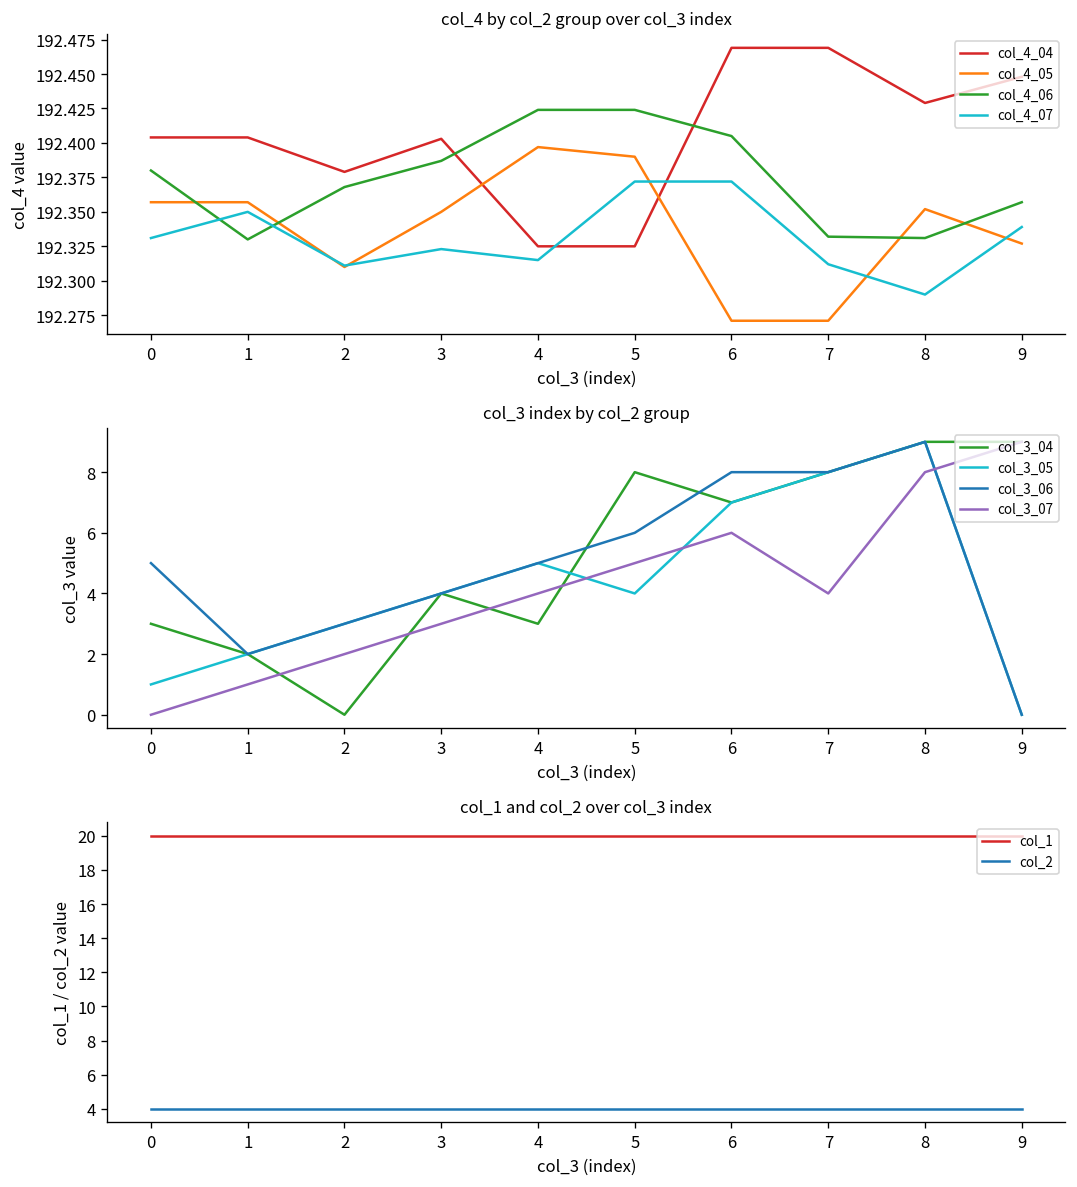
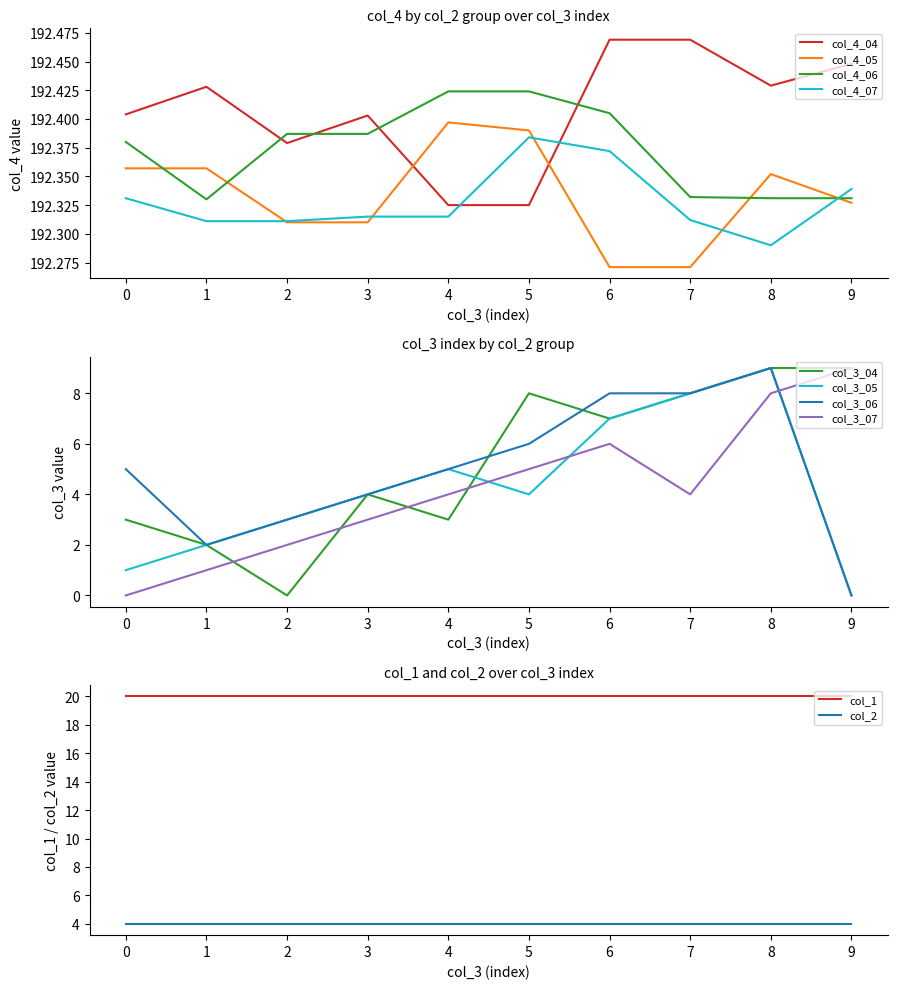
col_4 by col_2 group over col_3 index, col_4_04, 1: 192.404 -> 192.428
col_4 by col_2 group over col_3 index, col_4_07, 1: 192.350 -> 192.311
col_4 by col_2 group over col_3 index, col_4_06, 2: 192.368 -> 192.387
col_4 by col_2 group over col_3 index, col_4_05, 3: 192.35 -> 192.31
col_4 by col_2 group over col_3 index, col_4_07, 3: 192.323 -> 192.315
col_4 by col_2 group over col_3 index, col_4_07, 5: 192.372 -> 192.384
col_4 by col_2 group over col_3 index, col_4_06, 9: 192.357 -> 192.331
